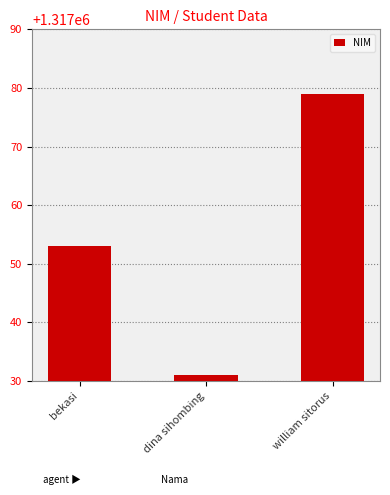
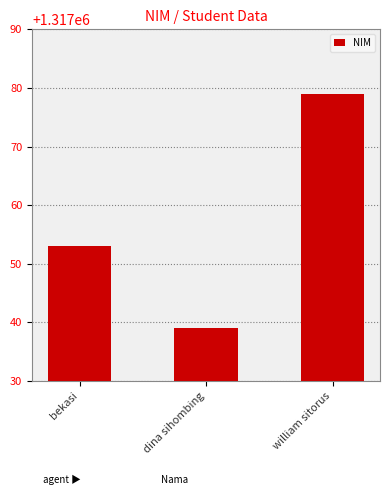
dina sihombing: 1317031 -> 1317039
